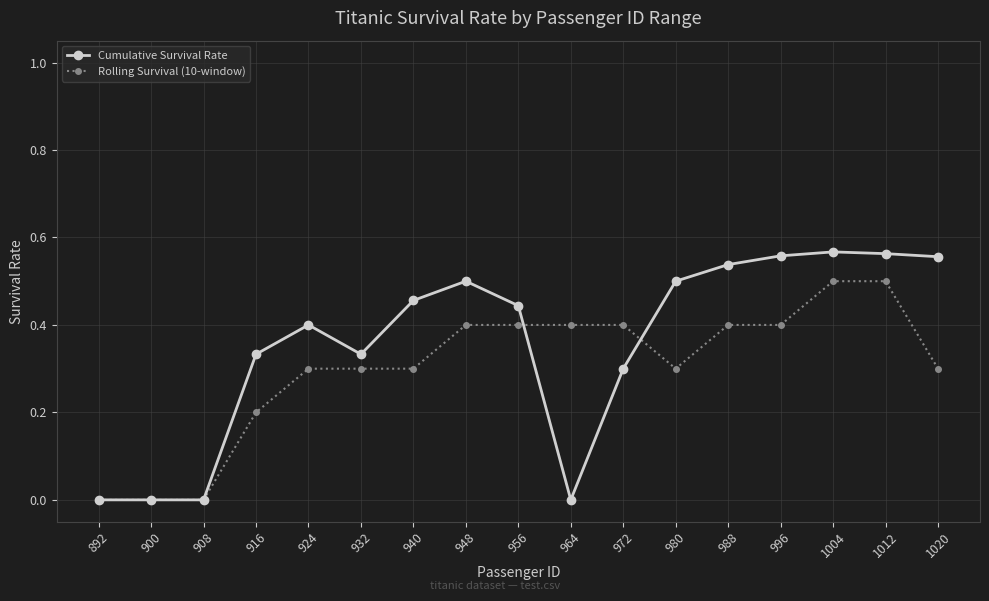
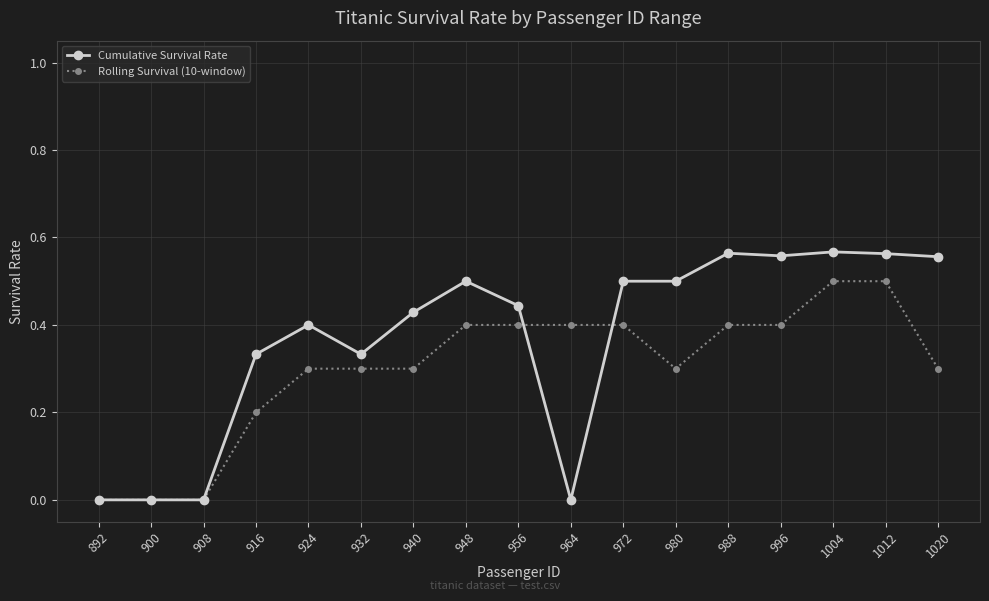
Cumulative Survival Rate, 940: 0.46 -> 0.43
Cumulative Survival Rate, 972: 0.3 -> 0.5
Cumulative Survival Rate, 988: 0.54 -> 0.56
